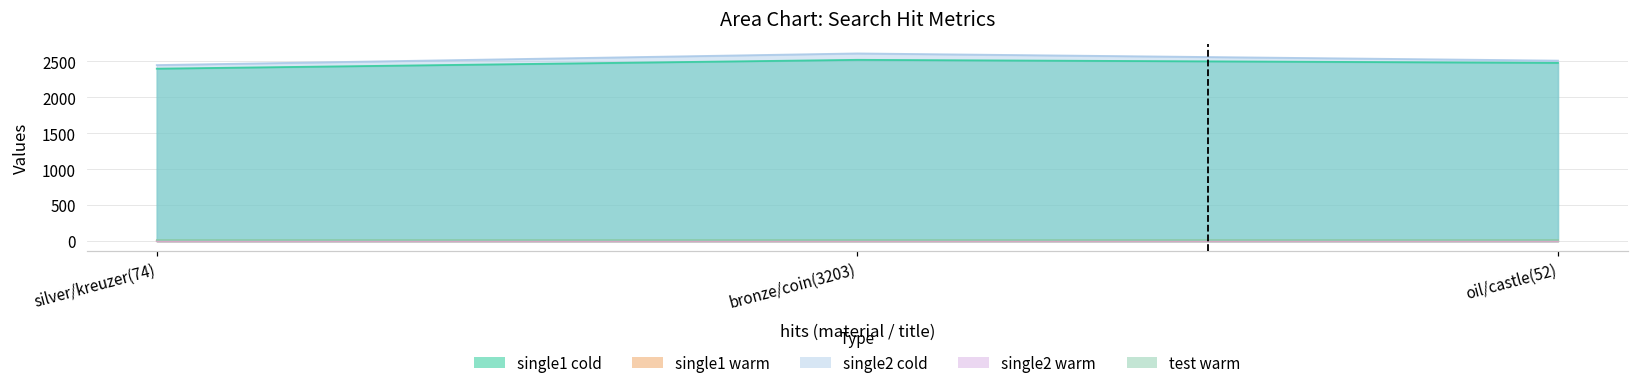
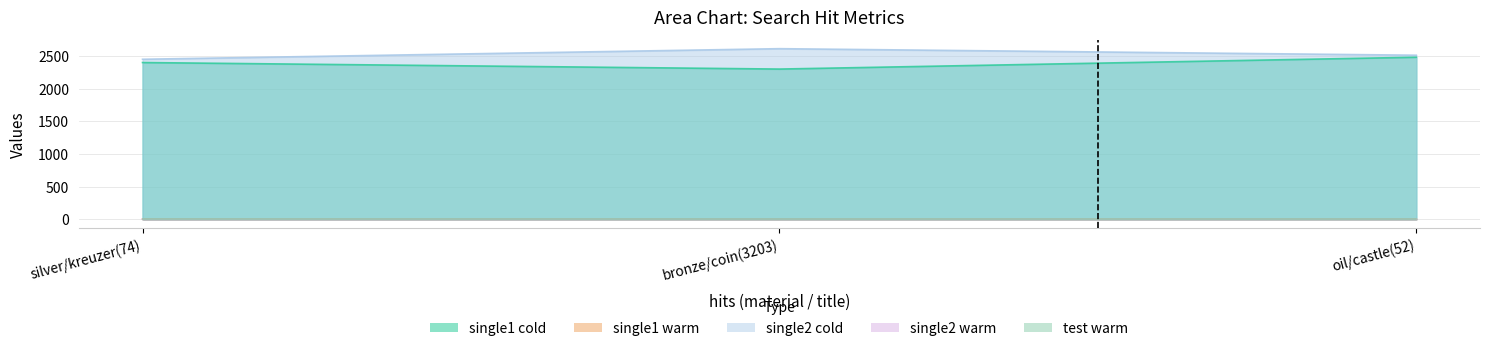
single1 cold, bronze/coin(3203): 2500 -> 2300
